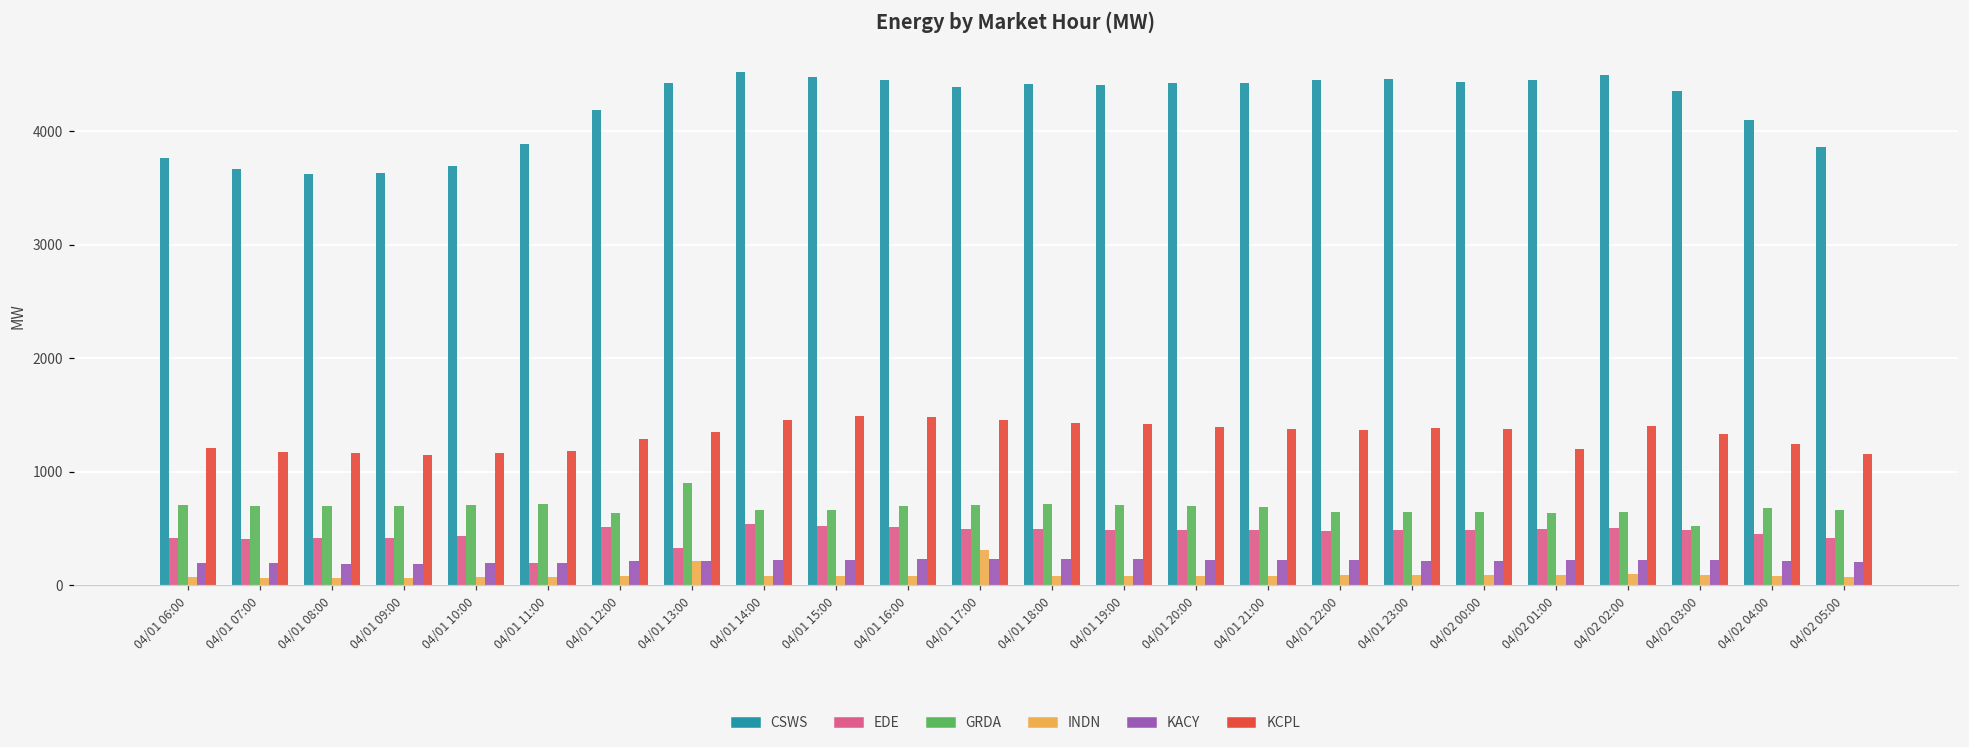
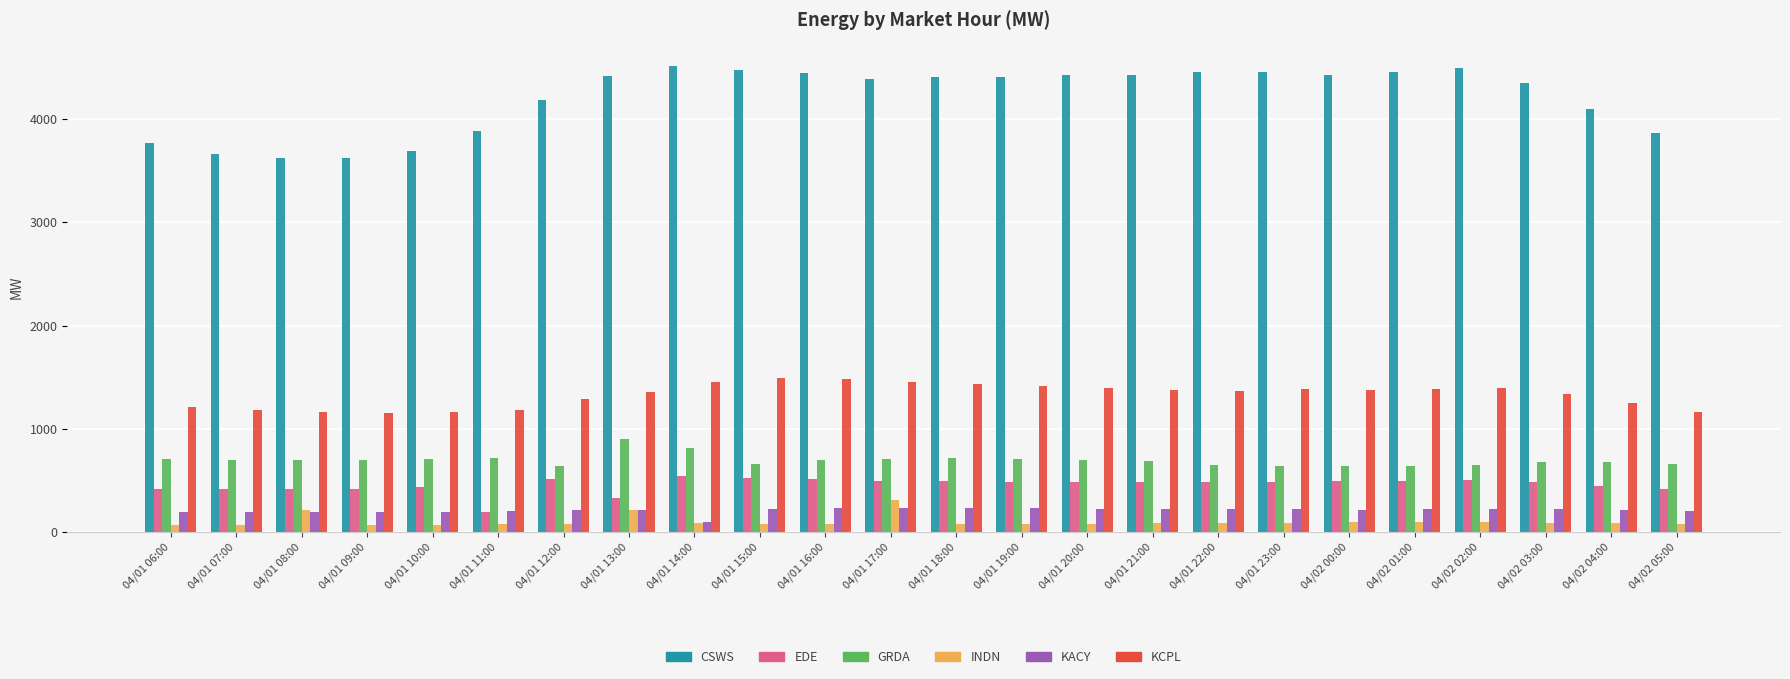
INDN, 04/01 08:00: 70 -> 210
GRDA, 04/01 14:00: 660 -> 810
KACY, 04/01 14:00: 220 -> 100
KCPL, 04/02 01:00: 1200 -> 1390
GRDA, 04/02 03:00: 520 -> 680
